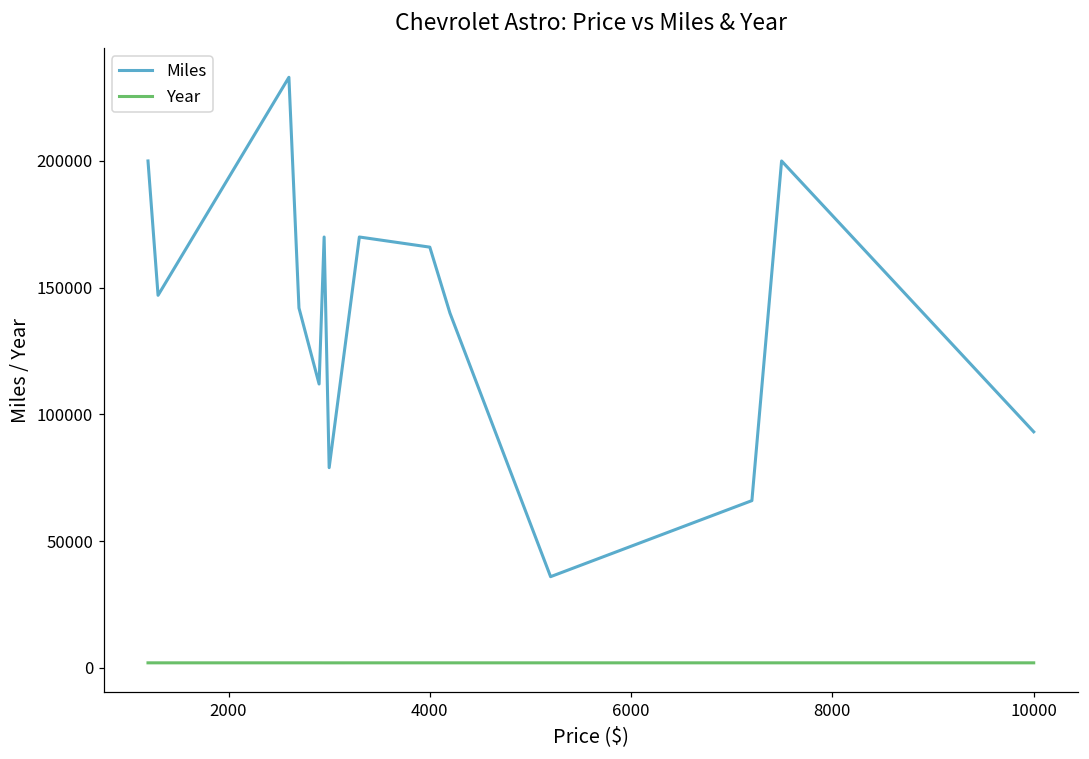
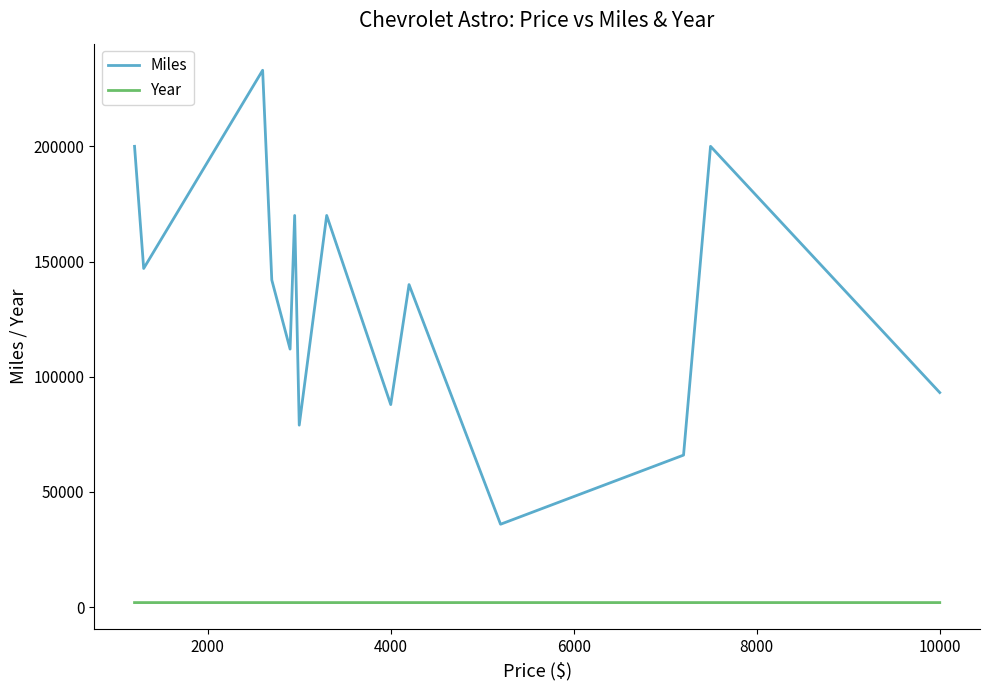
Miles, 4000: 166000 -> 88000
